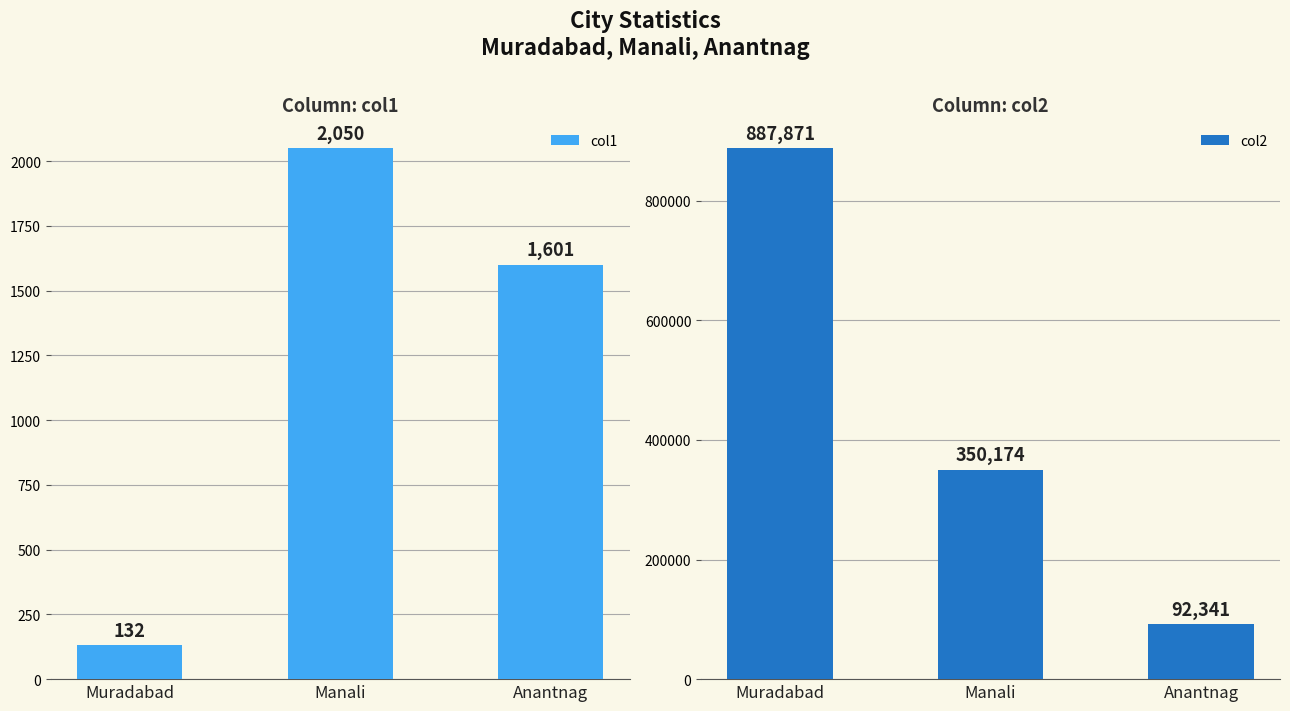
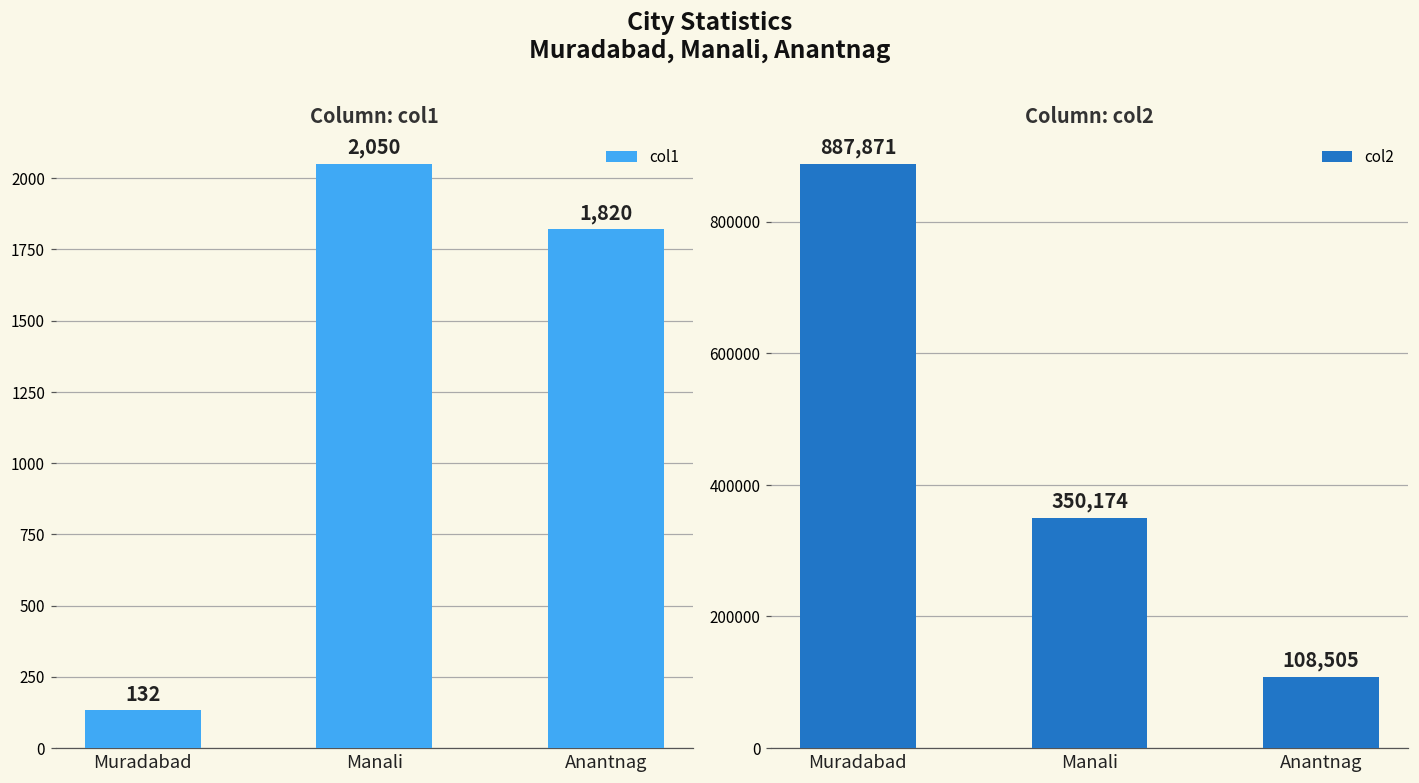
Column: col1, Anantnag: 1,601 -> 1,820
Column: col2, Anantnag: 92,341 -> 108,505
